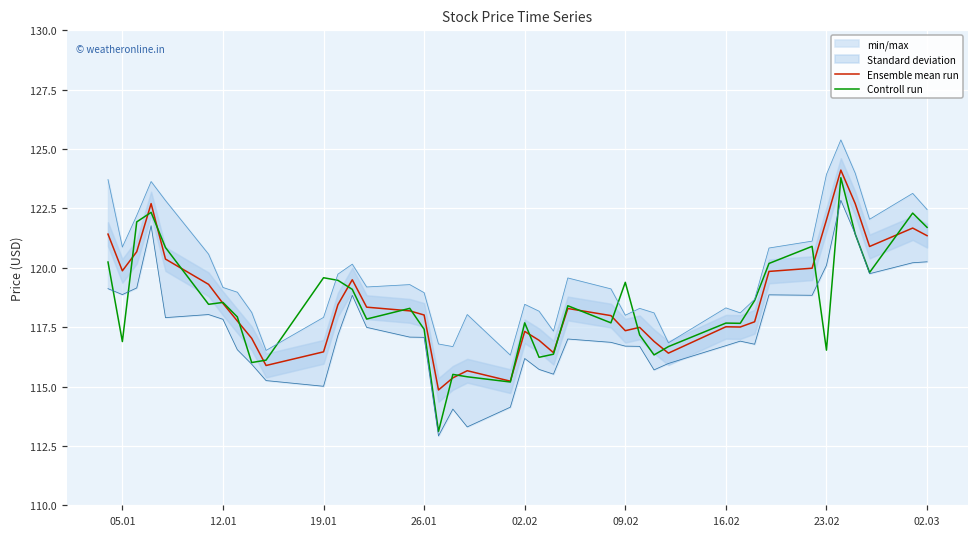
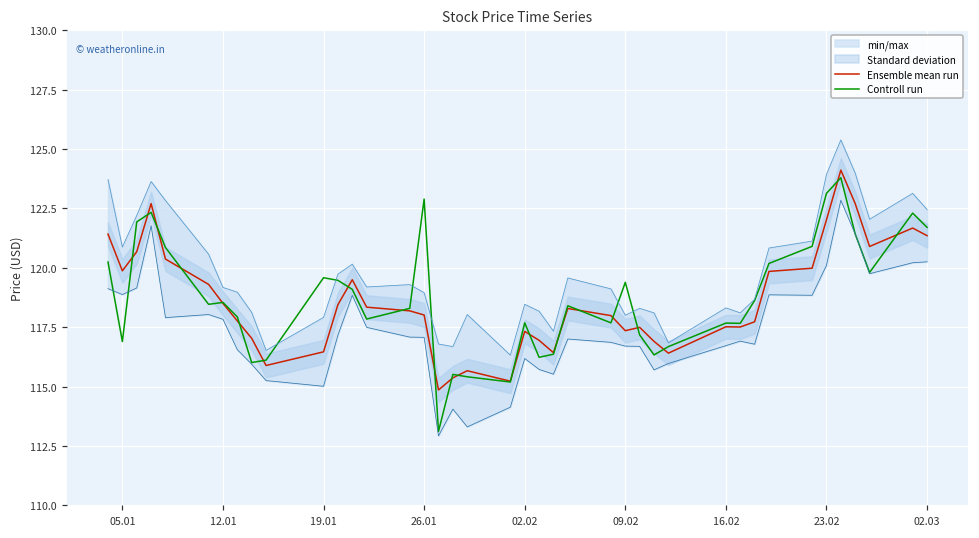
Controll run, 26.01: 117.4 -> 122.9
Controll run, 23.02: 116.5 -> 123.1
